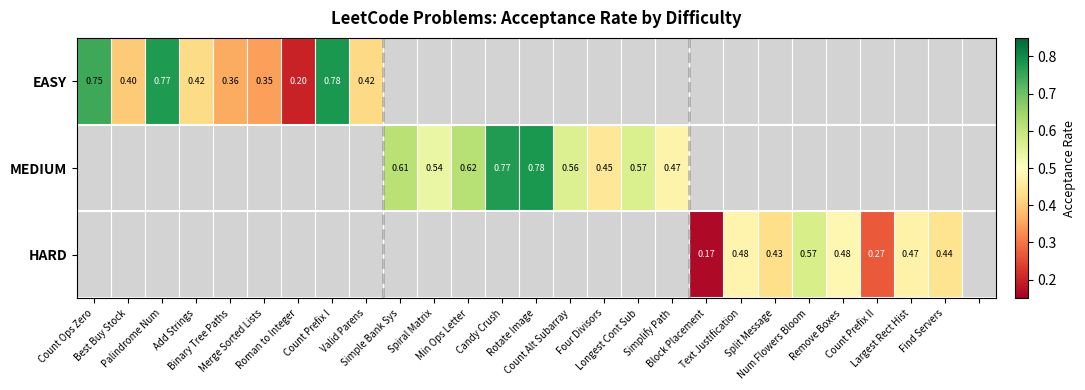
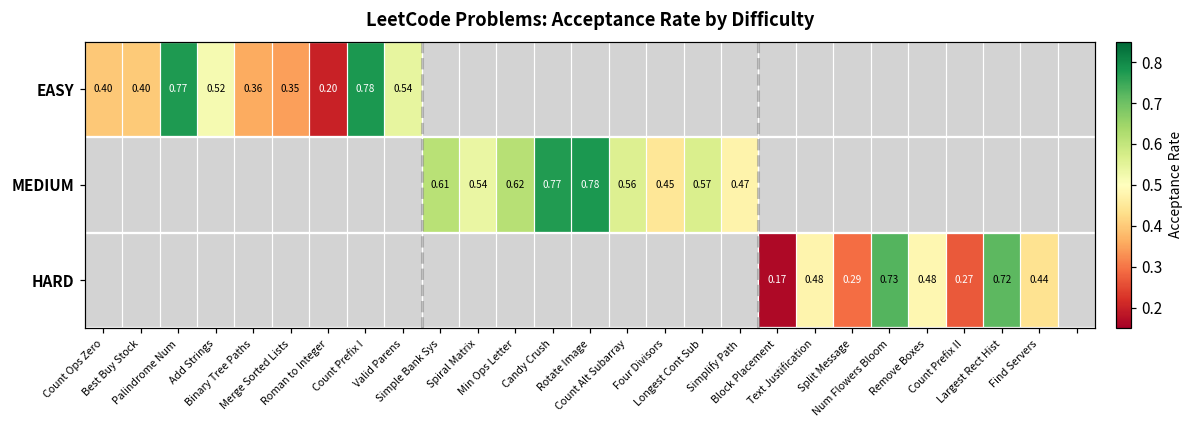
EASY, Count Ops Zero: 0.75 -> 0.40
EASY, Add Strings: 0.42 -> 0.52
EASY, Valid Parens: 0.42 -> 0.54
HARD, Split Message: 0.43 -> 0.29
HARD, Num Flowers Bloom: 0.57 -> 0.73
HARD, Largest Rect Hist: 0.47 -> 0.72
